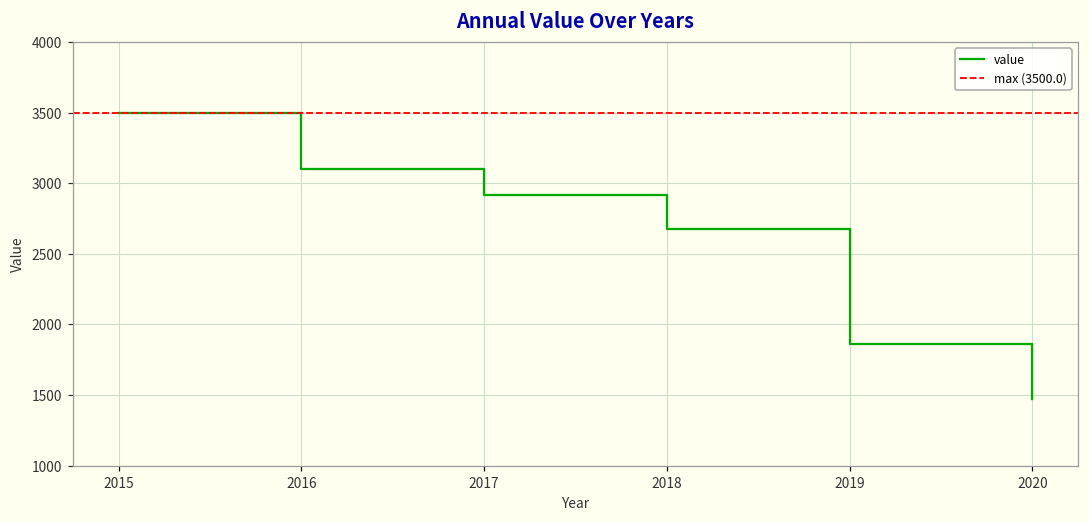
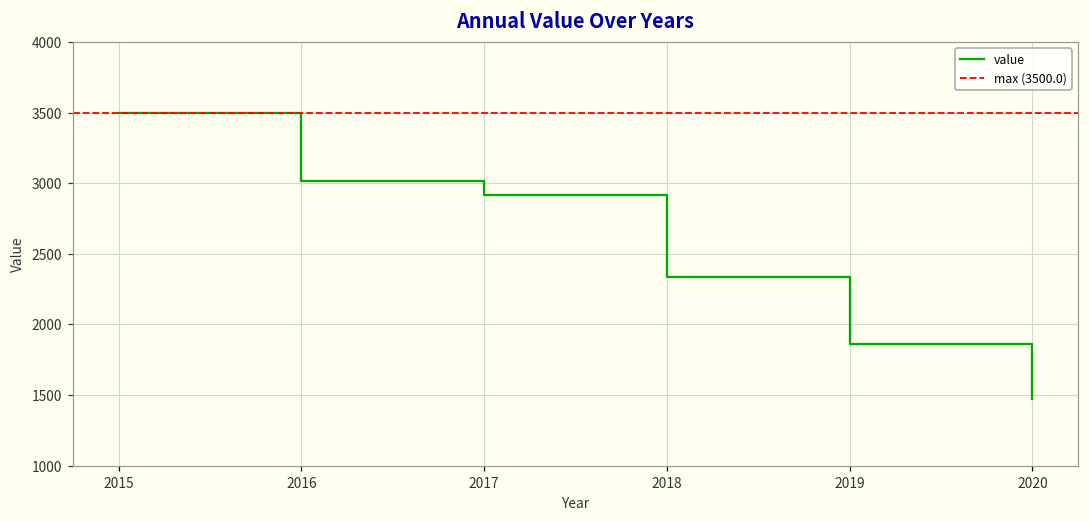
2016: 3100 -> 3020
2018: 2680 -> 2340
